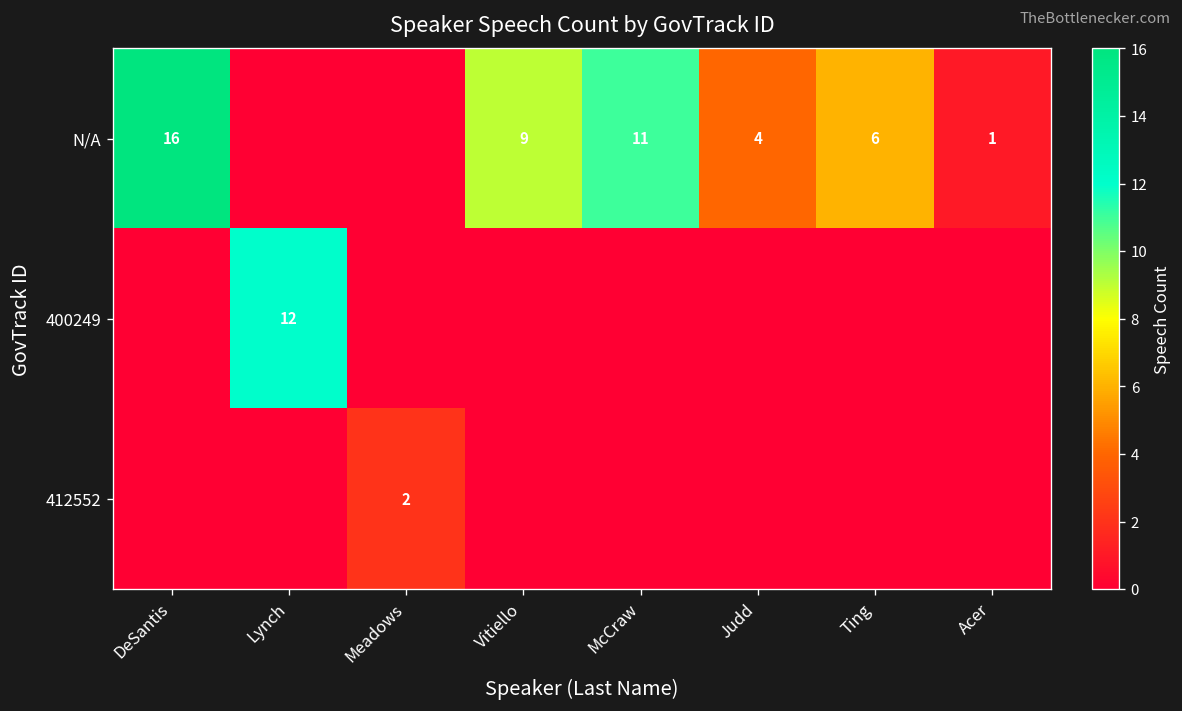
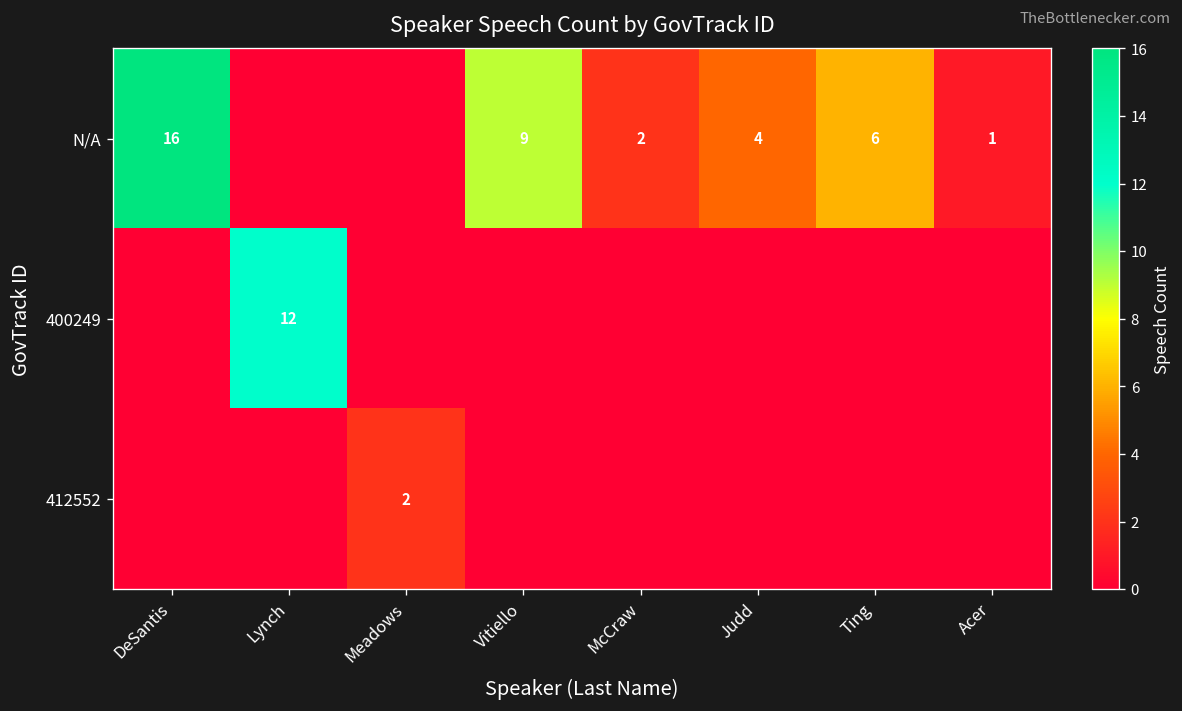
N/A, McCraw: 11 -> 2
